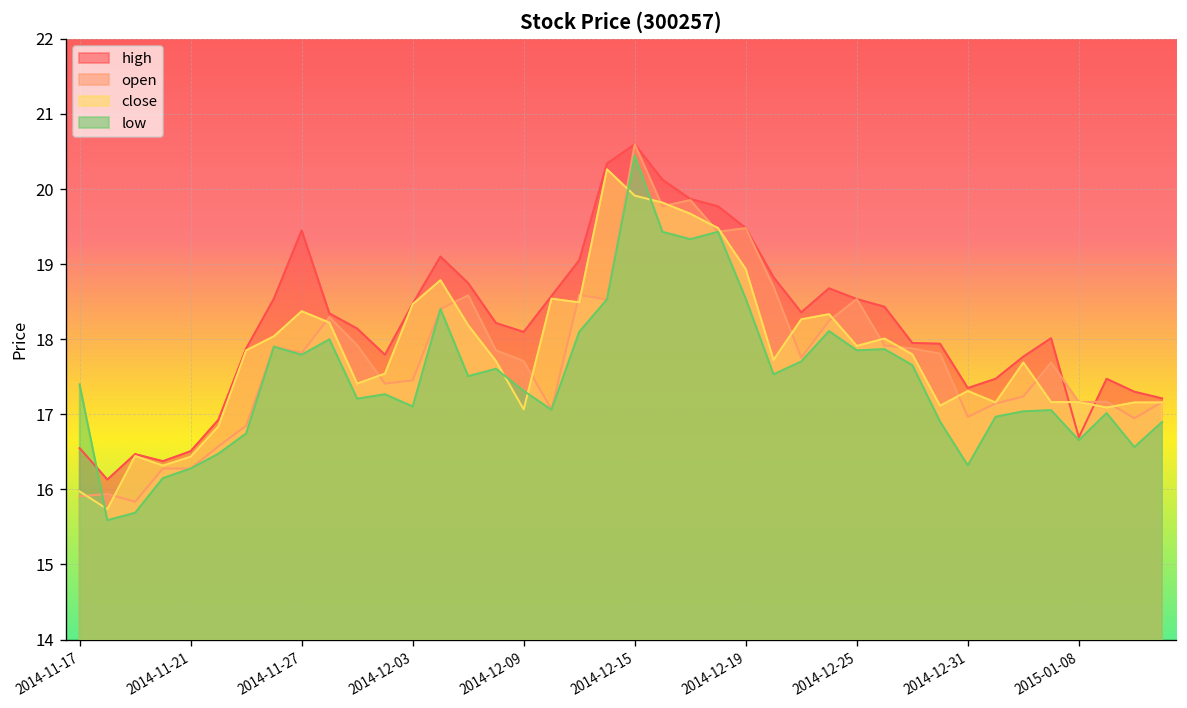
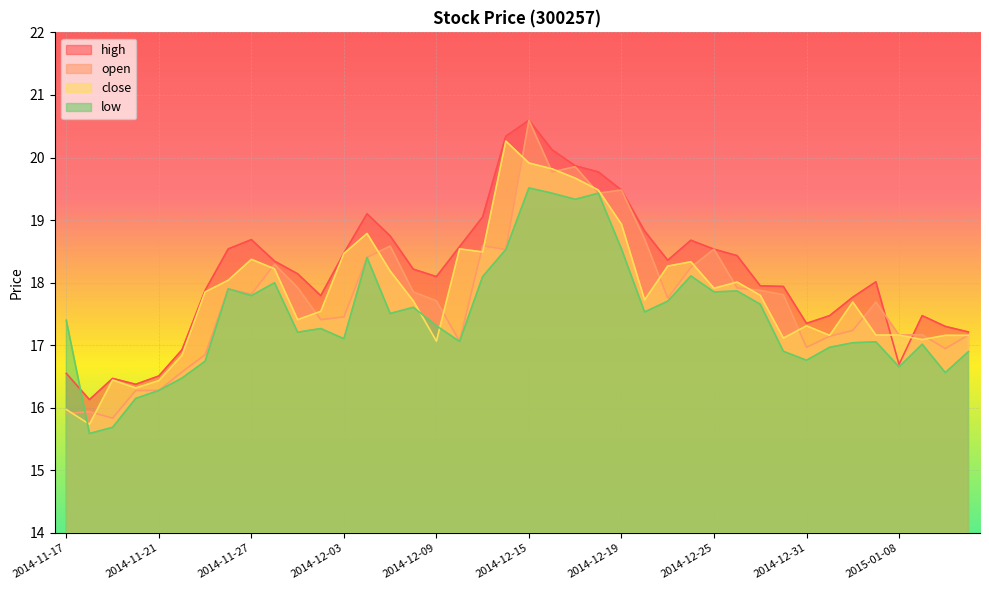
high, 2014-11-27: 19.4 -> 18.7
low, 2014-12-15: 20.4 -> 19.5
low, 2014-12-31: 16.3 -> 16.8
